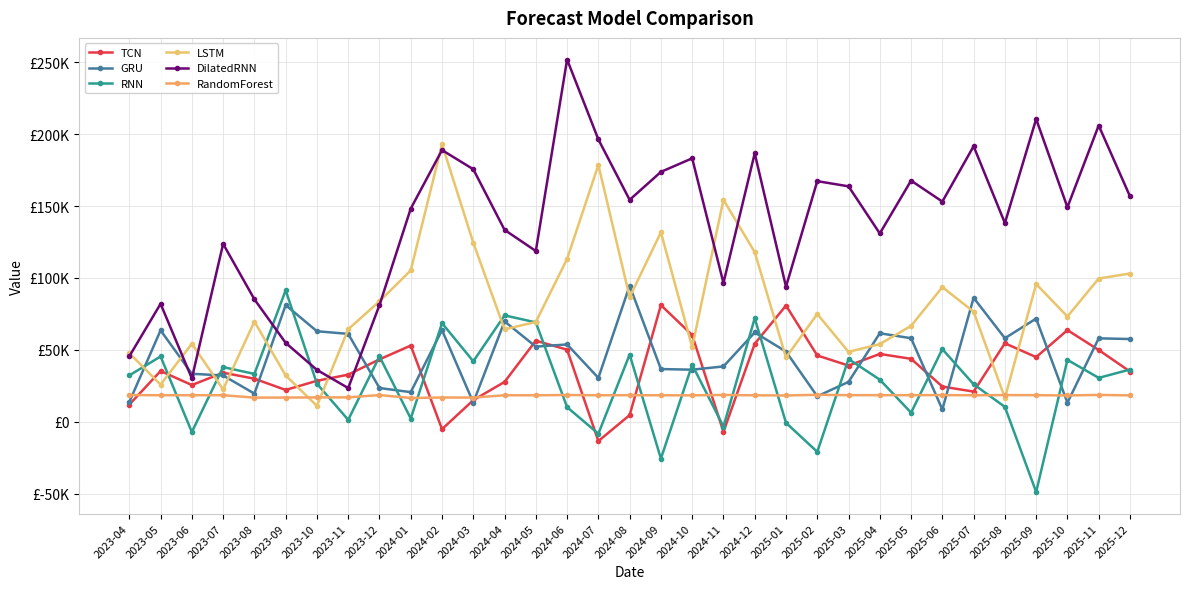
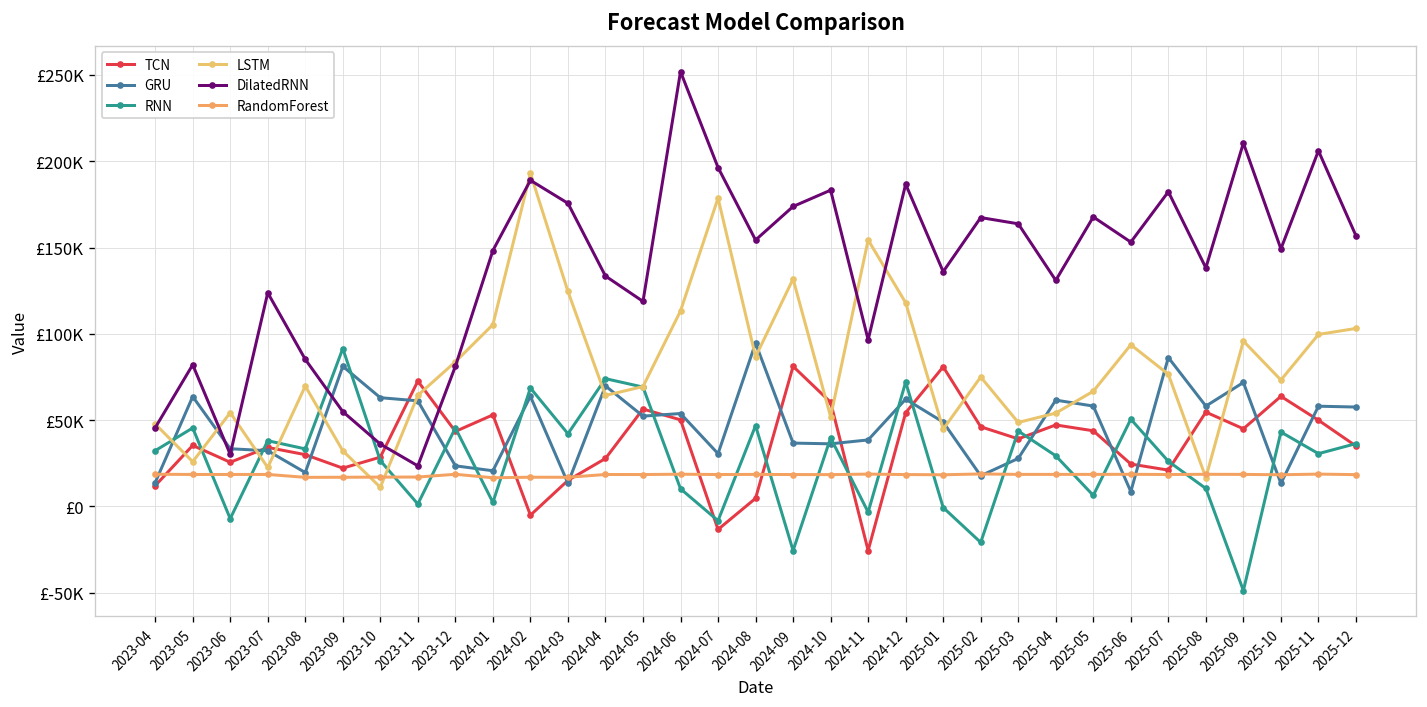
TCN, 2023-11: £33000 -> £73000
TCN, 2024-11: £-7000 -> £-26000
DilatedRNN, 2025-01: £94000 -> £136000
DilatedRNN, 2025-07: £192000 -> £182000
